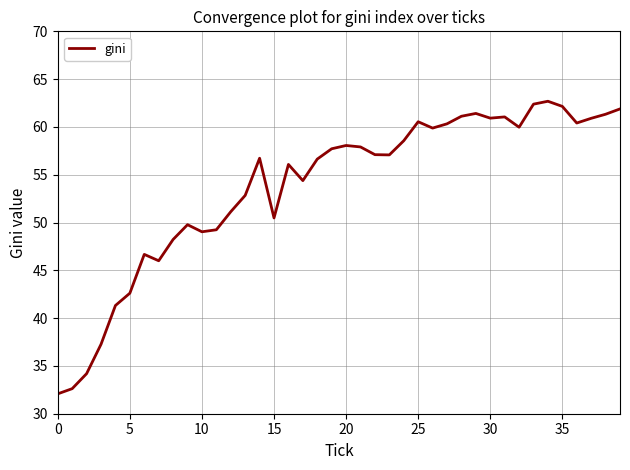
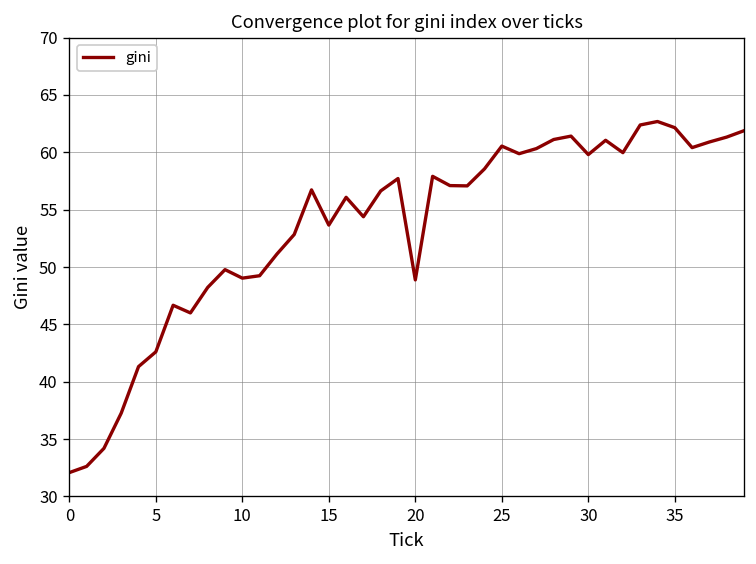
15: 50 -> 54
20: 58 -> 49
30: 61 -> 60
